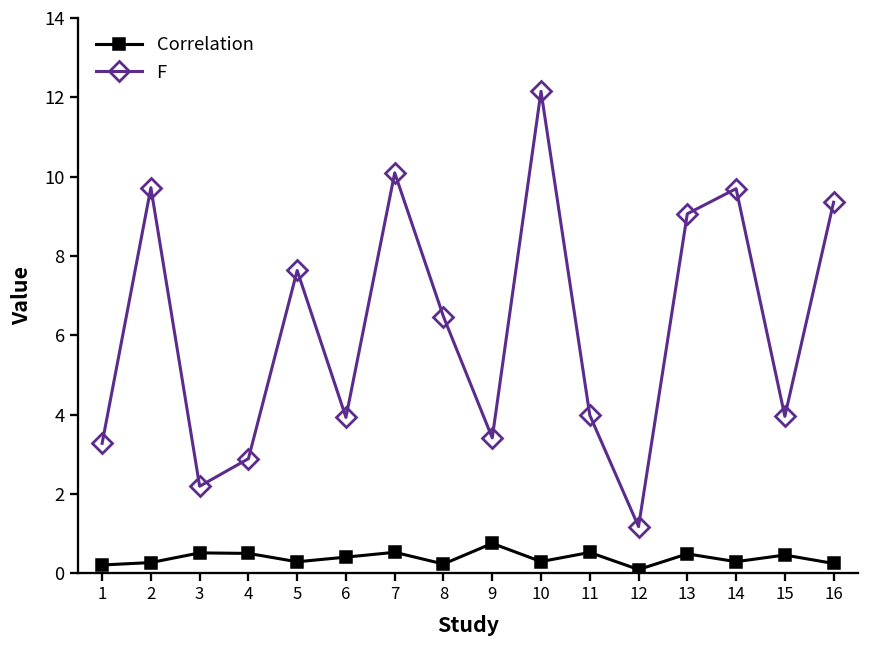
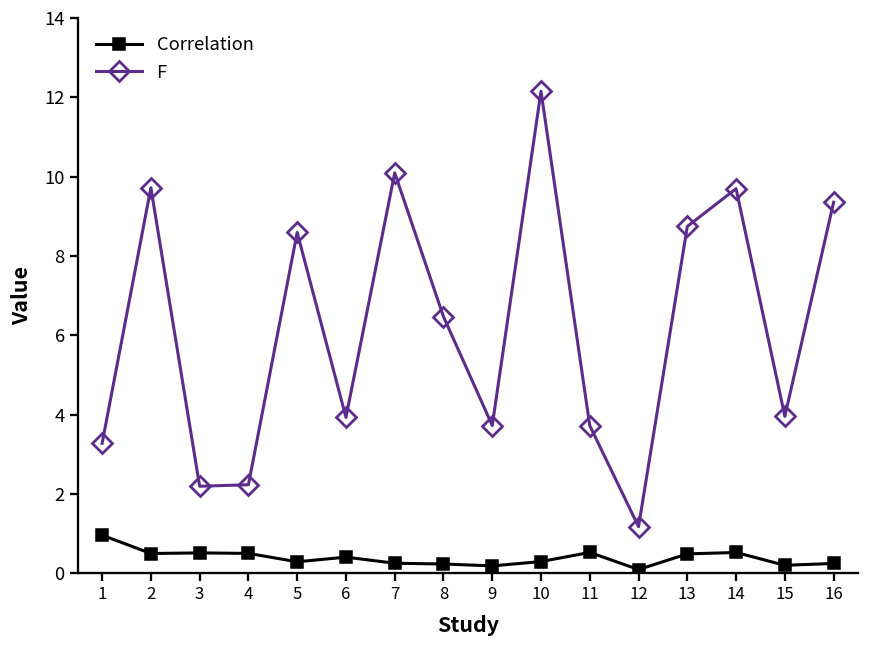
Correlation, 1: 0.2 -> 1.0
Correlation, 2: 0.3 -> 0.5
F, 4: 2.9 -> 2.2
F, 5: 7.6 -> 8.6
Correlation, 7: 0.5 -> 0.3
Correlation, 9: 0.8 -> 0.2
F, 9: 3.4 -> 3.7
F, 11: 4.0 -> 3.7
F, 13: 9.1 -> 8.7
Correlation, 14: 0.3 -> 0.5
Correlation, 15: 0.5 -> 0.2
